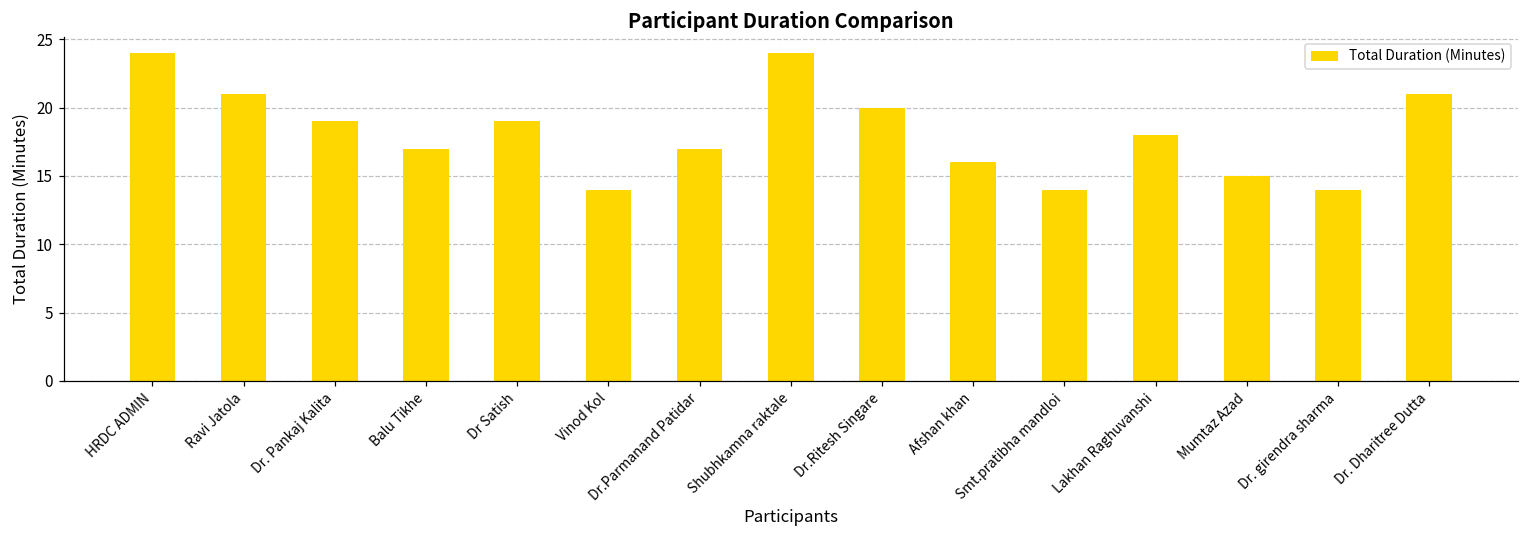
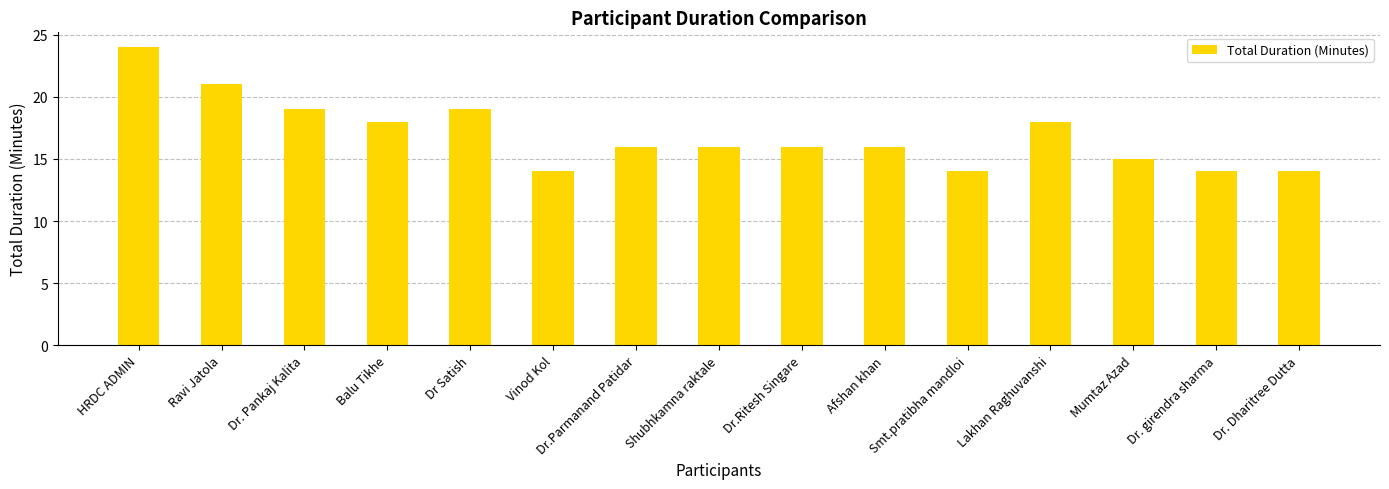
Balu Tikhe: 17 -> 18
Dr.Parmanand Patidar: 17 -> 16
Shubhkamna raktale: 24 -> 16
Dr.Ritesh Singare: 20 -> 16
Dr. Dharitree Dutta: 21 -> 14
